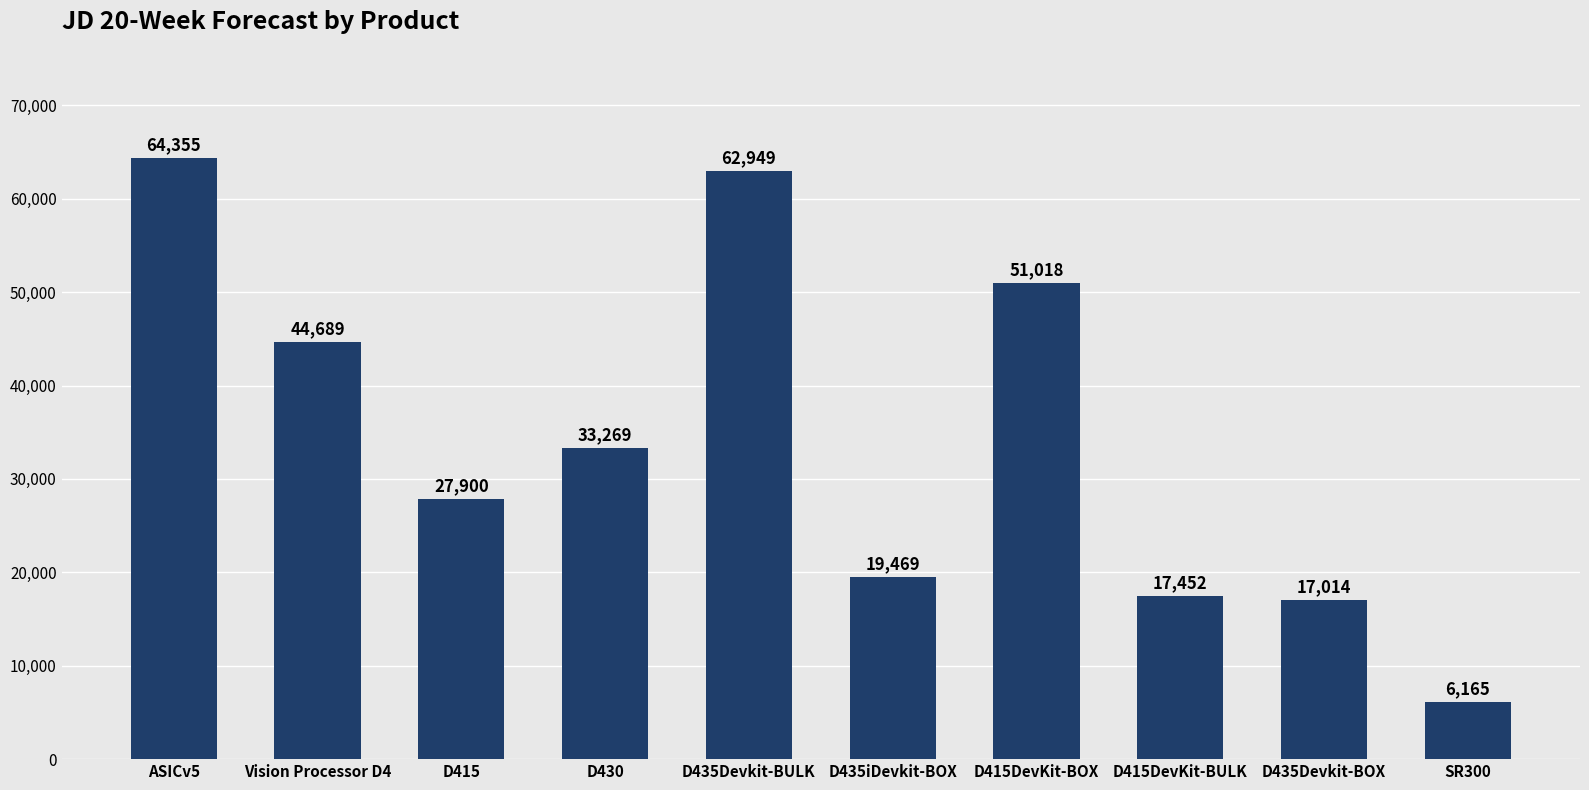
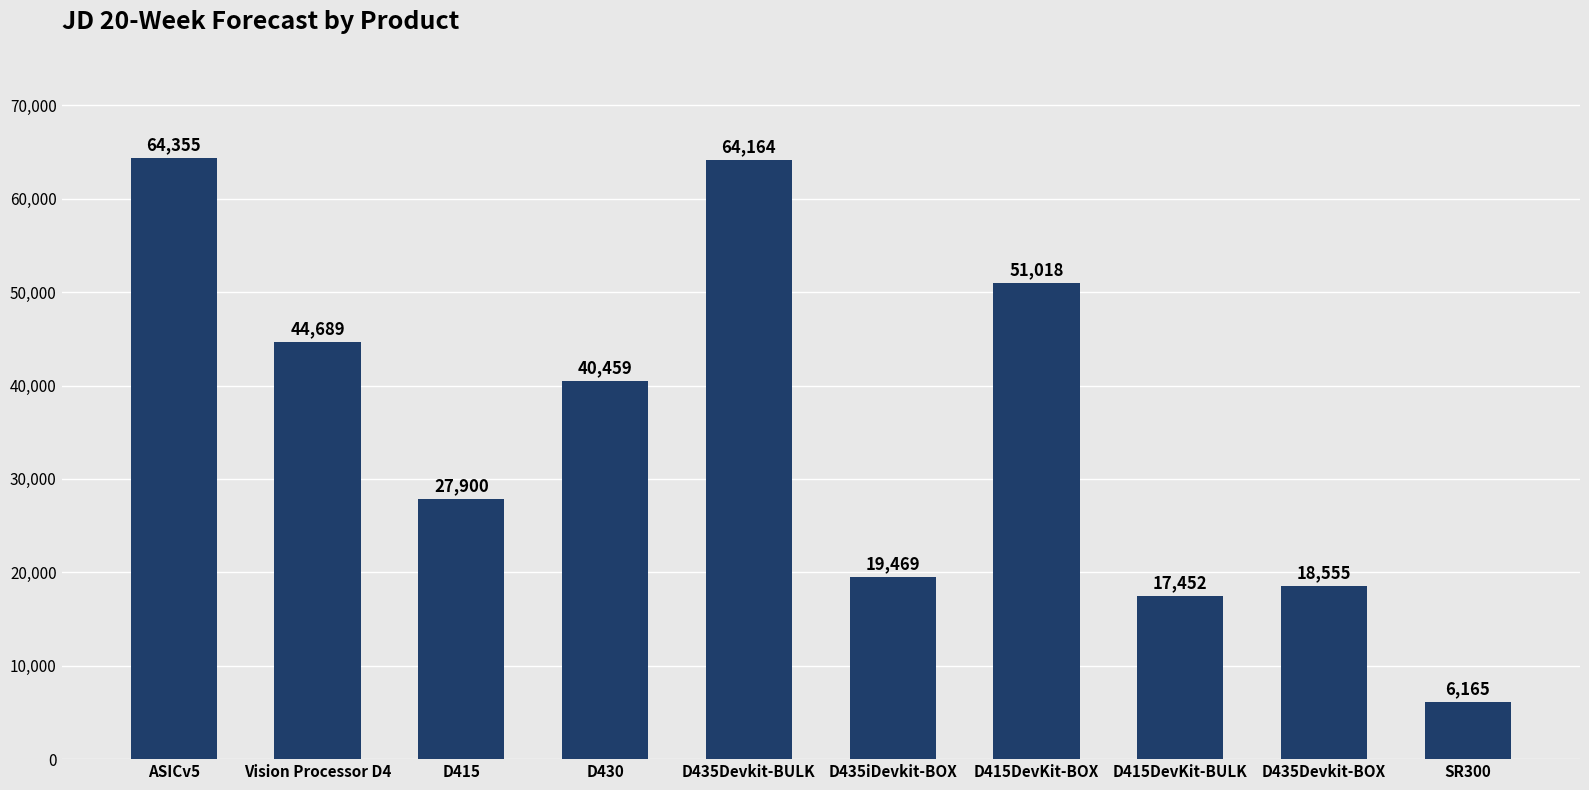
D430: 33,269 -> 40,459
D435Devkit-BULK: 62,949 -> 64,164
D435Devkit-BOX: 17,014 -> 18,555
